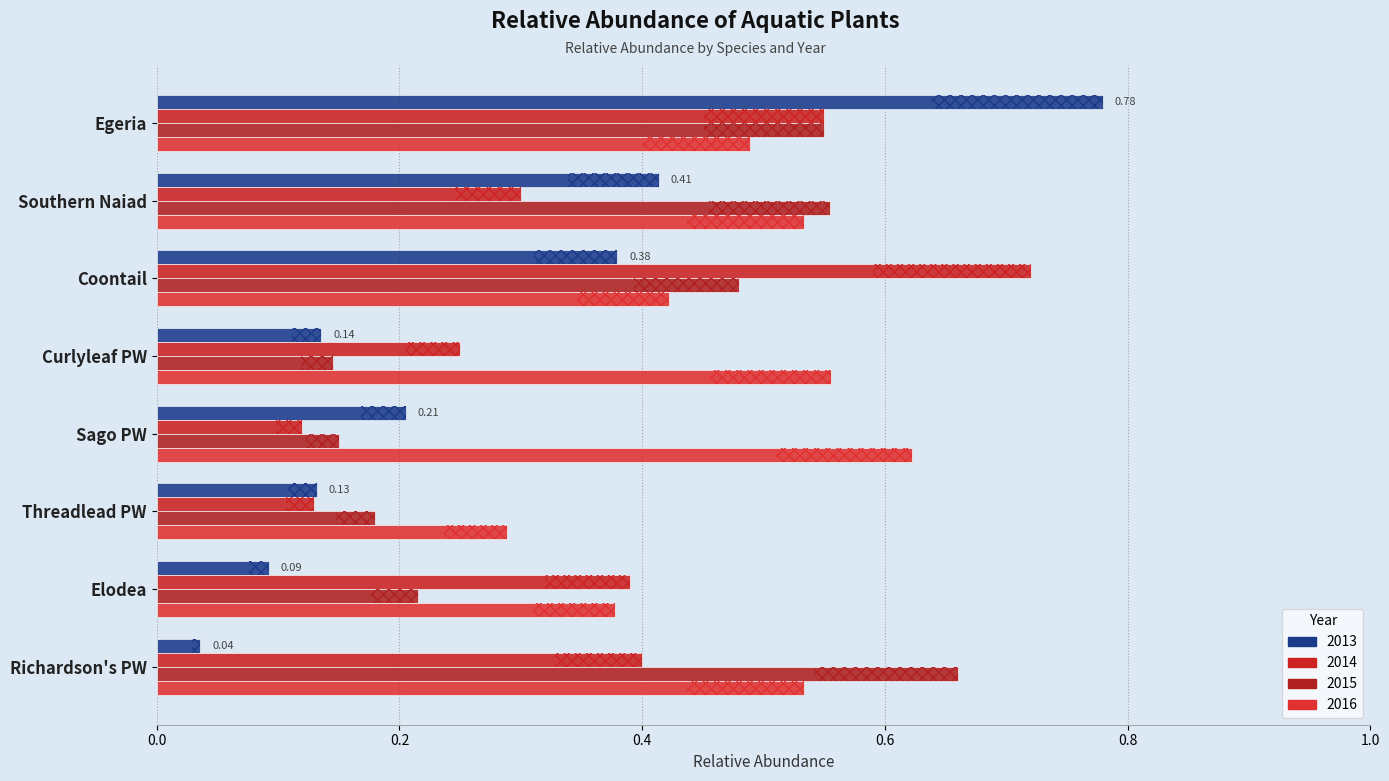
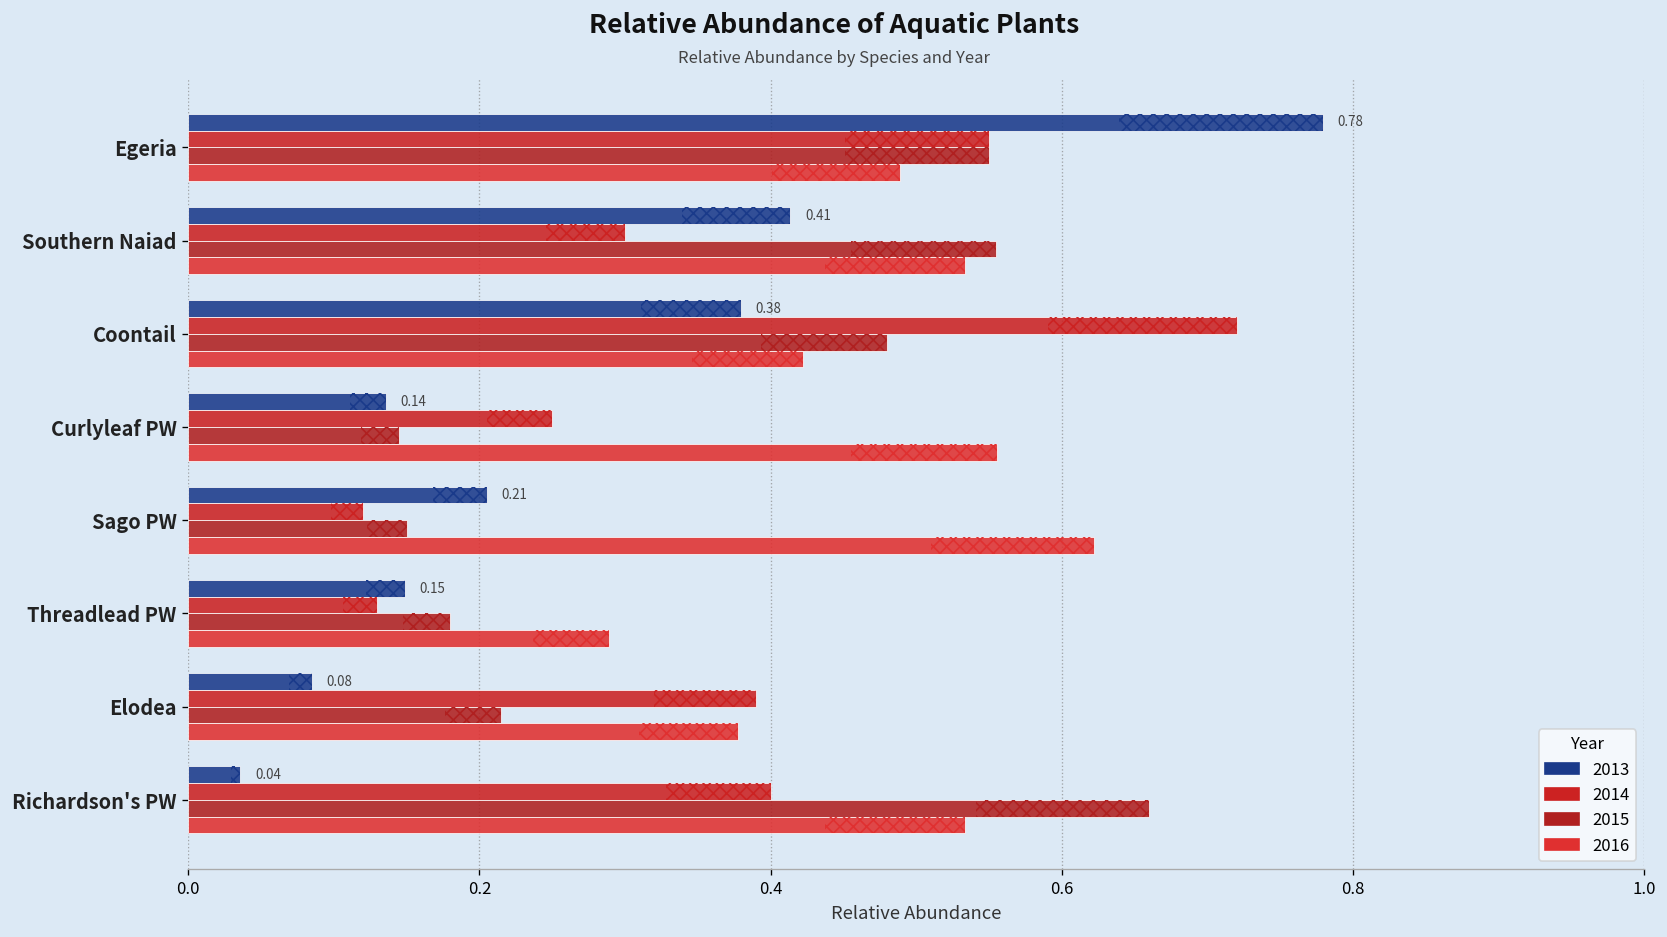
2013, Threadlead PW: 0.13 -> 0.15
2013, Elodea: 0.09 -> 0.08
